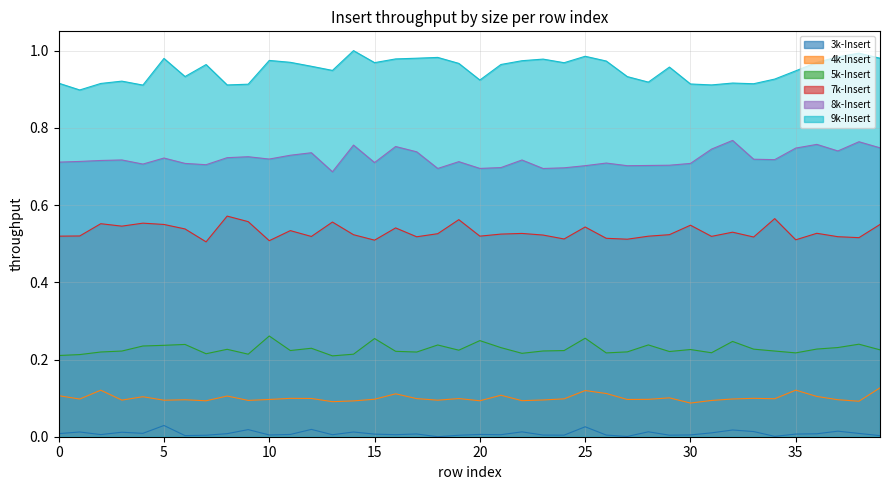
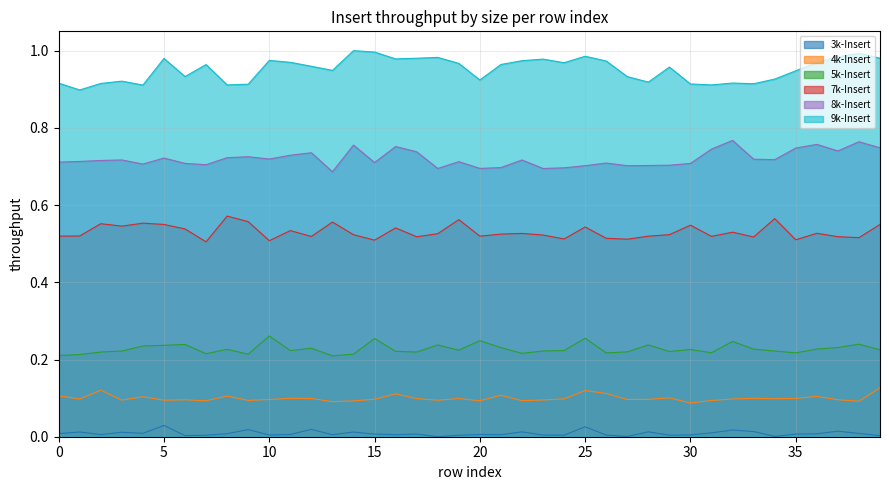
9k-Insert, 15: 0.97 -> 1.00
4k-Insert, 35: 0.12 -> 0.10
